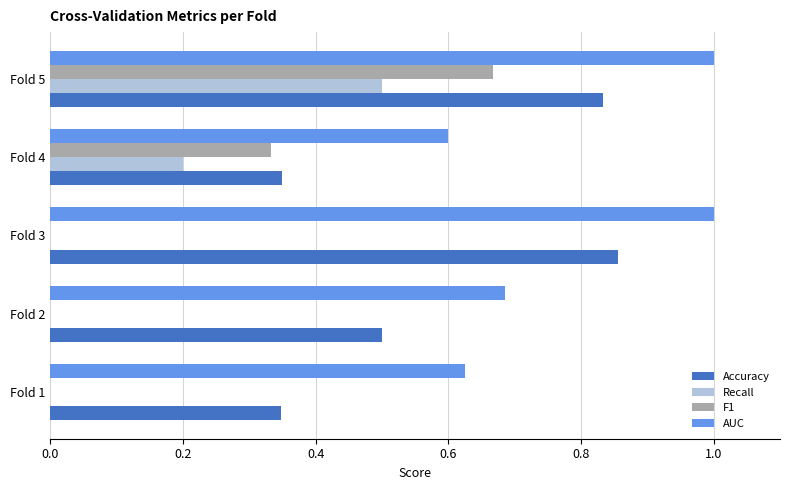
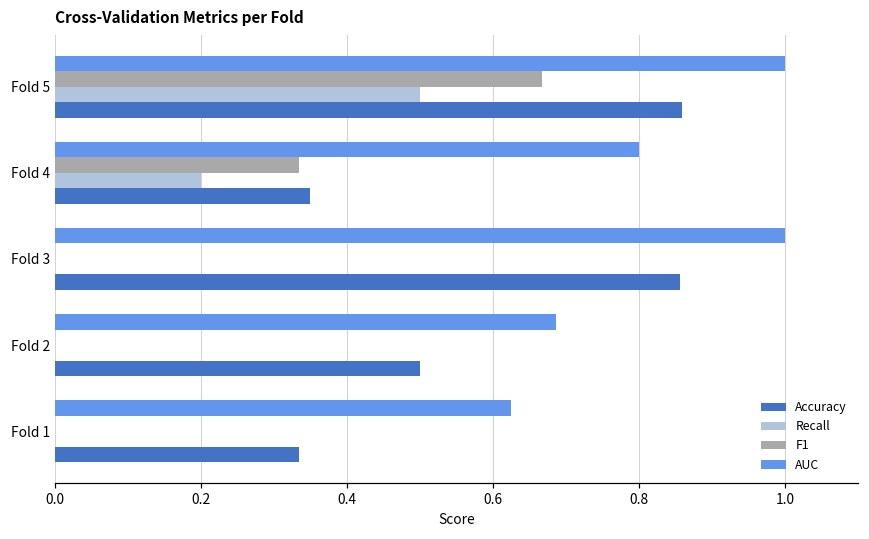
Accuracy, Fold 5: 0.83 -> 0.86
AUC, Fold 4: 0.6 -> 0.8
Accuracy, Fold 1: 0.35 -> 0.33
